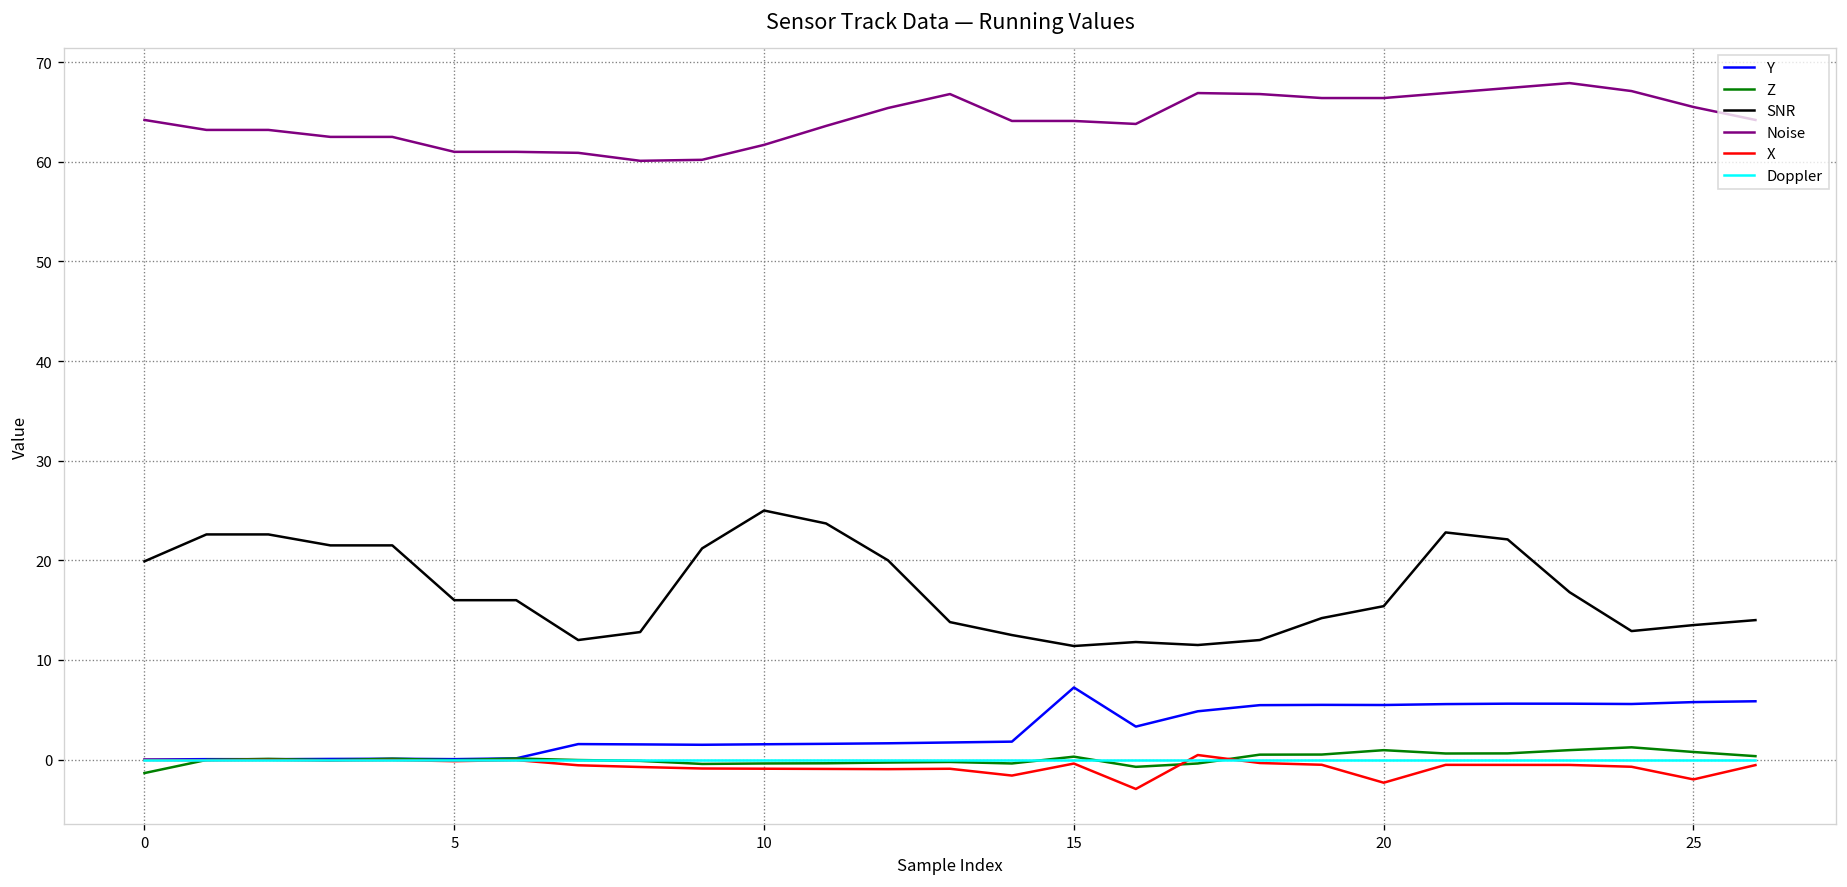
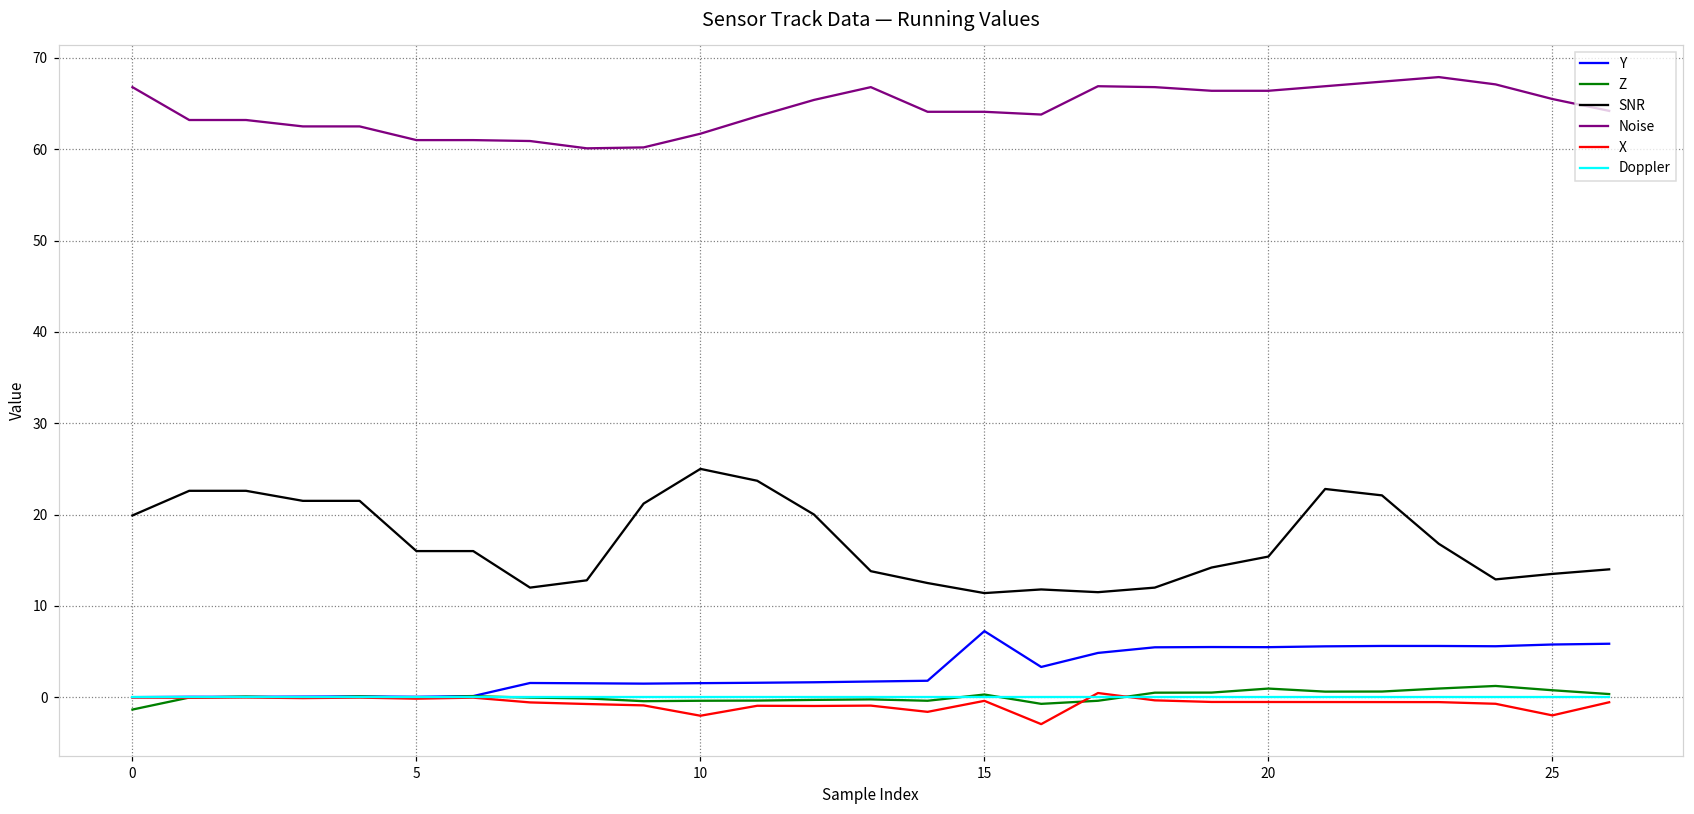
Noise, 0: 64 -> 67
X, 10: -1 -> -2
X, 20: -2 -> -1
